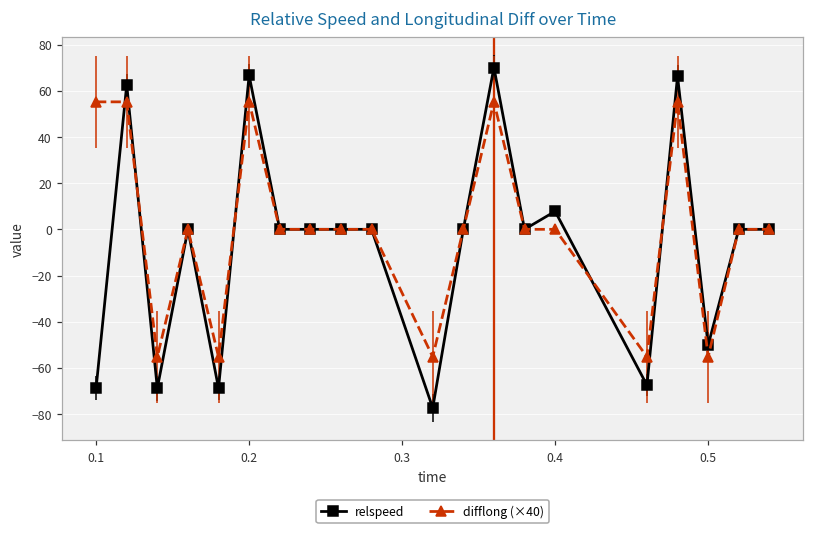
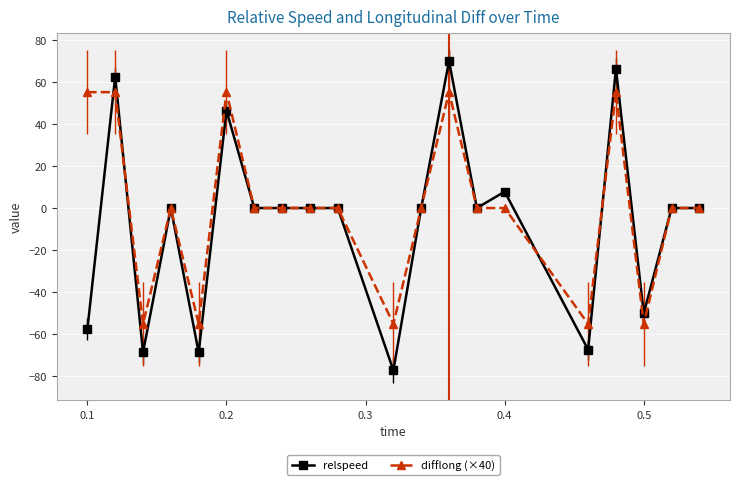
relspeed, 0.1: -69 -> -58
relspeed, 0.2: 67 -> 46
